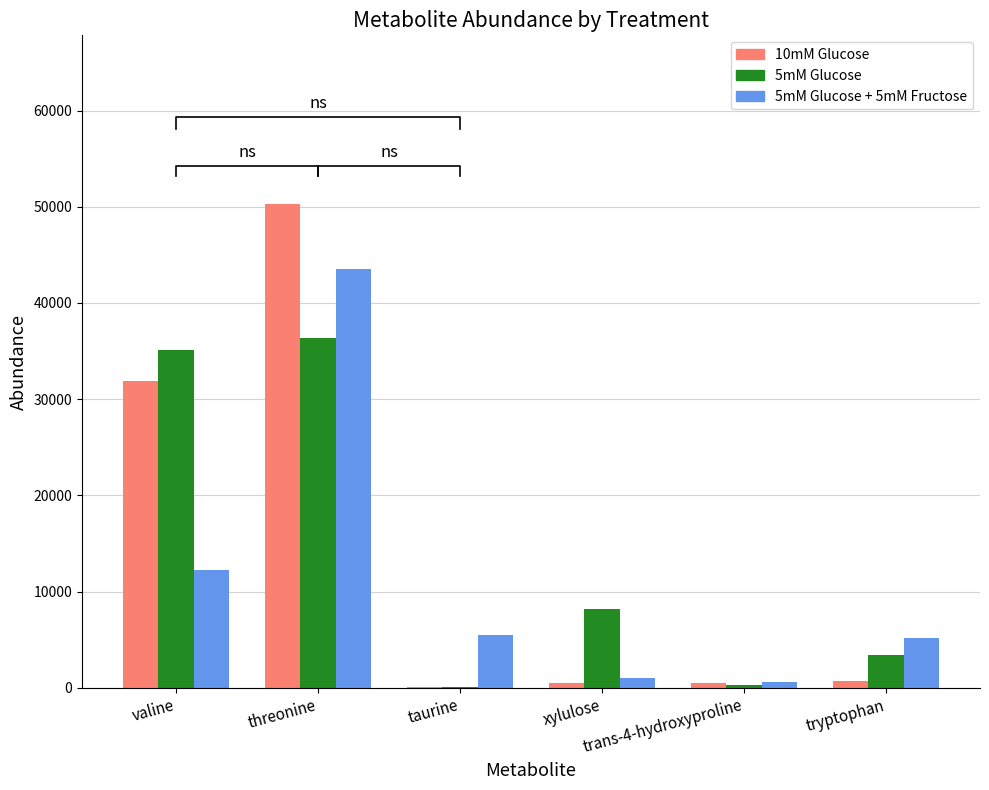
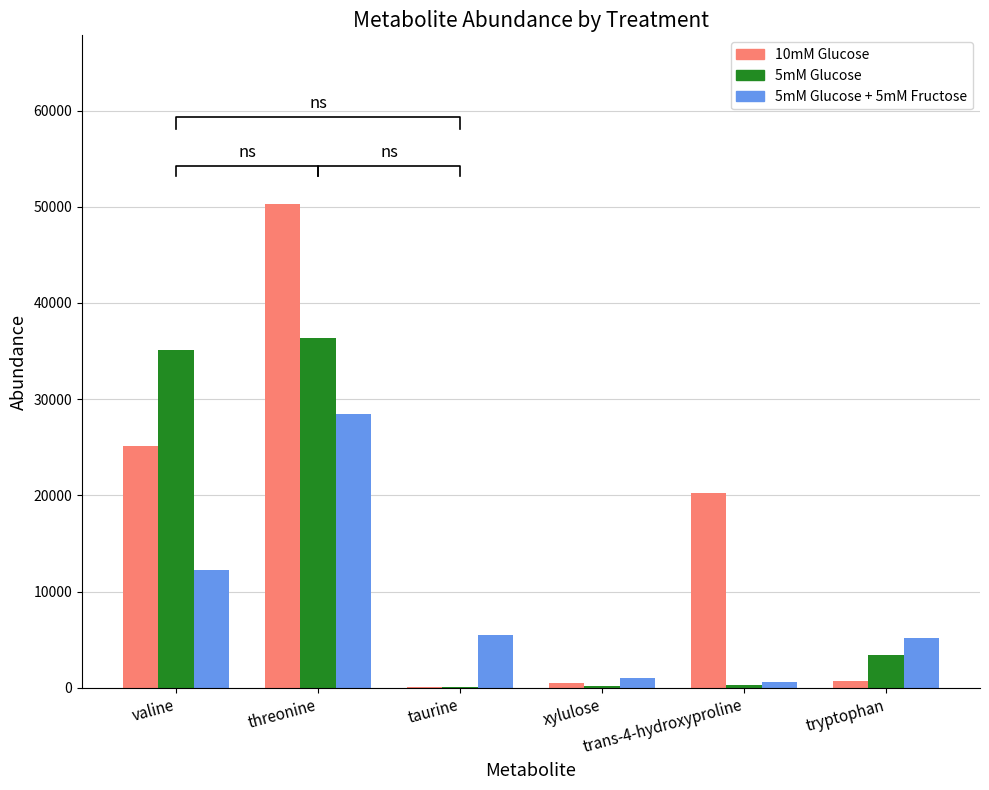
10mM Glucose, valine: 32000 -> 25000
5mM Glucose + 5mM Fructose, threonine: 43000 -> 28000
5mM Glucose, xylulose: 8000 -> 0
10mM Glucose, trans-4-hydroxyproline: 1000 -> 20000
